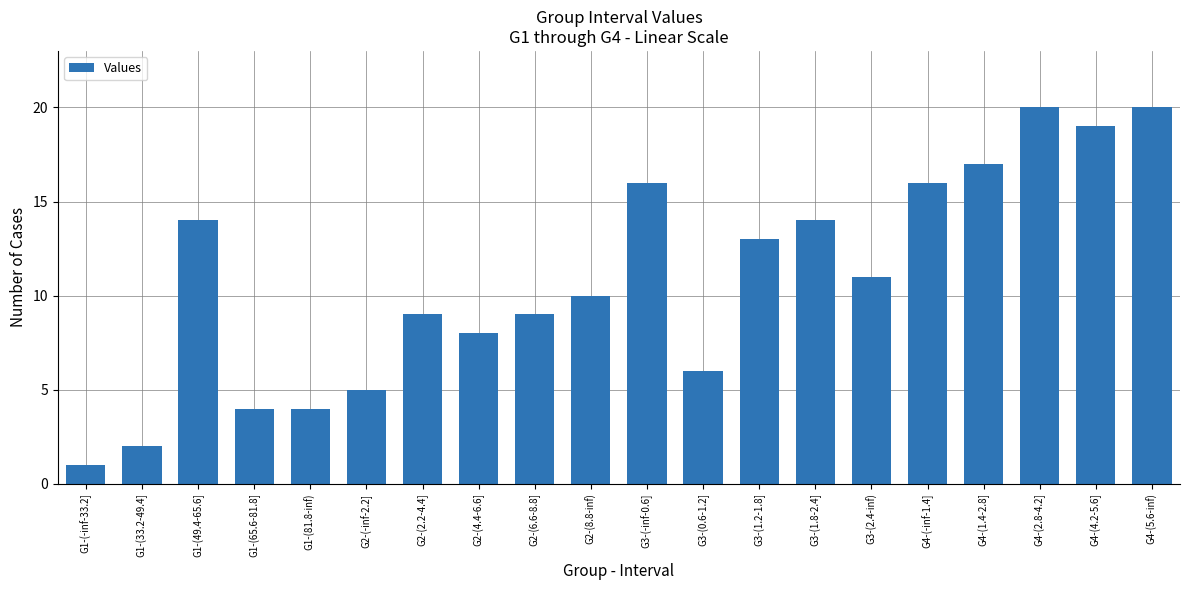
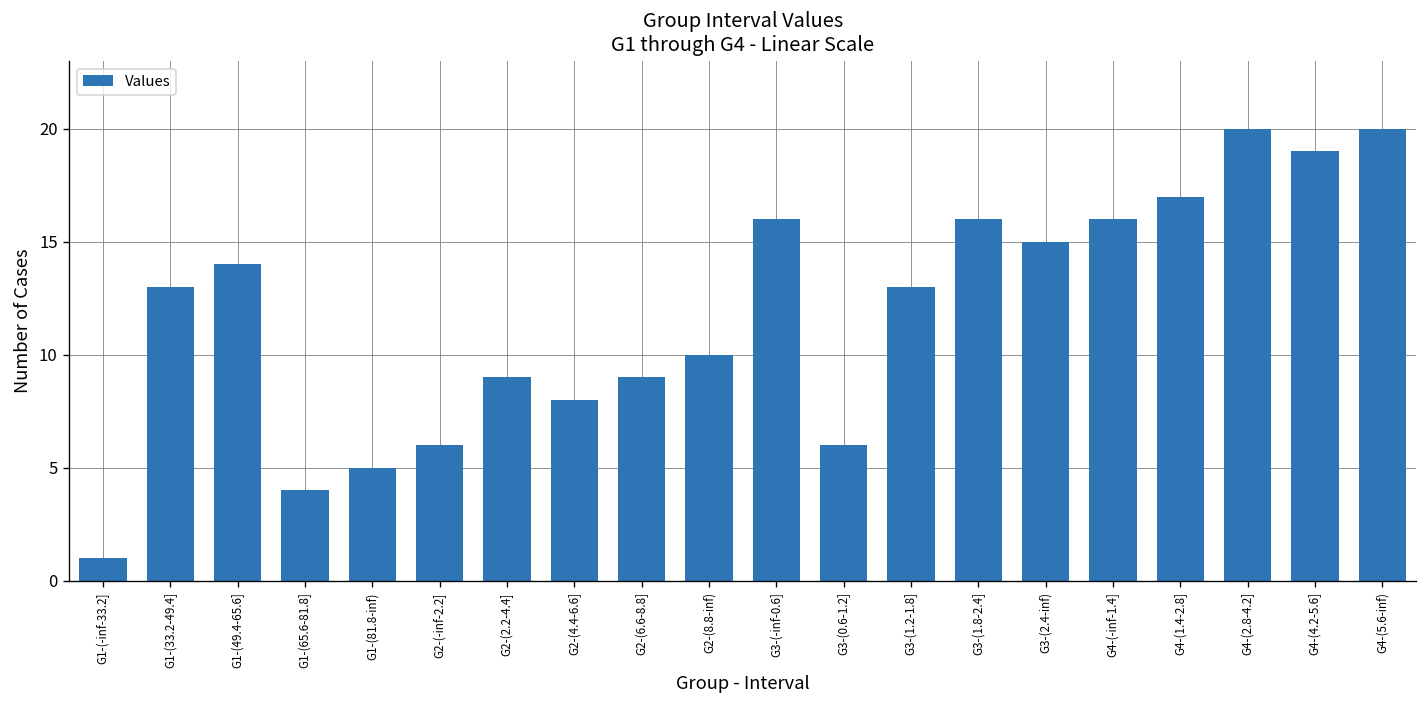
G1-(33.2-49.4]: 2 -> 13
G1-(81.8-inf): 4 -> 5
G2-(-inf-2.2]: 5 -> 6
G3-(1.8-2.4]: 14 -> 16
G3-(2.4-inf): 11 -> 15
